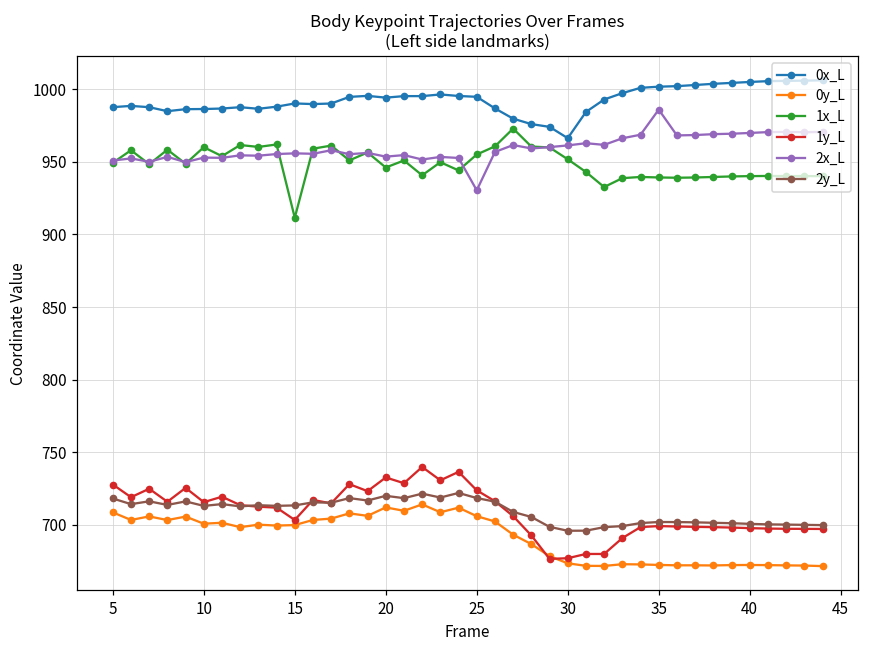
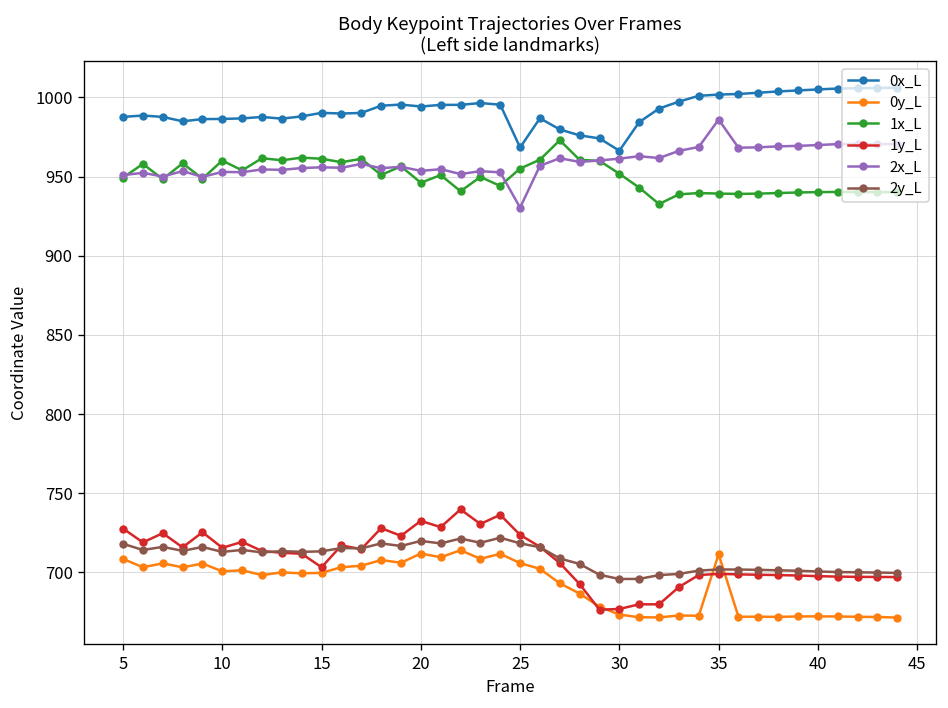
1x_L, 15: 912 -> 961
0x_L, 25: 995 -> 968
0y_L, 35: 672 -> 712
